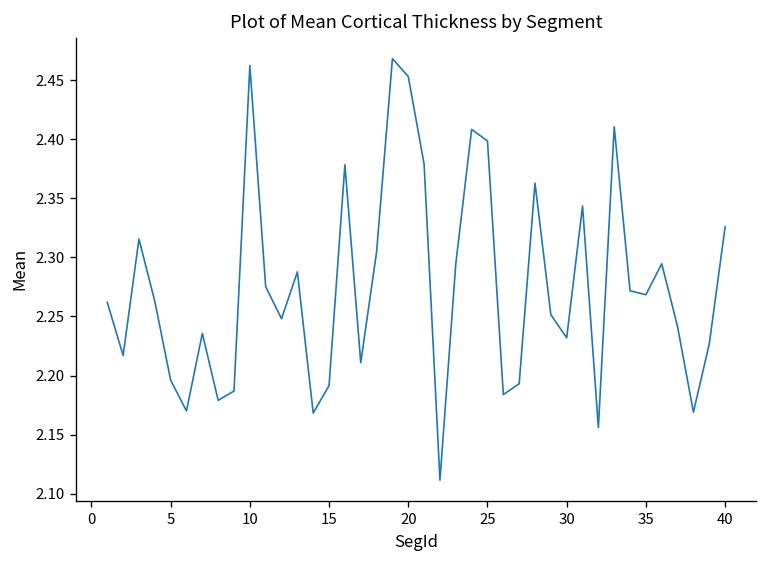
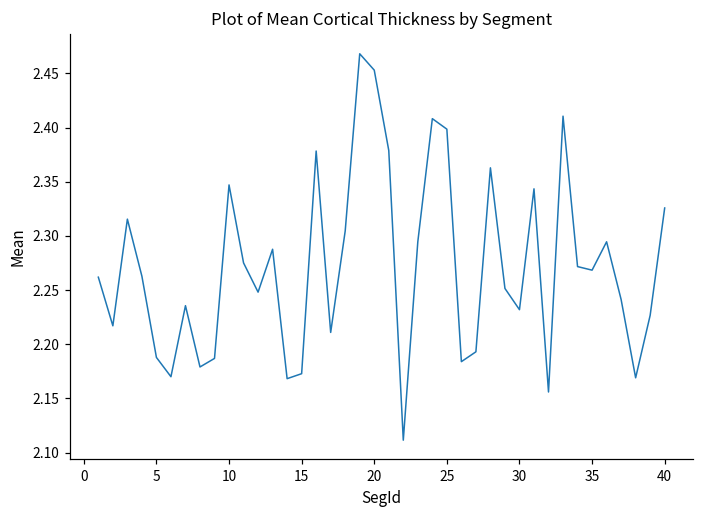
5: 2.20 -> 2.19
10: 2.46 -> 2.35
15: 2.19 -> 2.17
